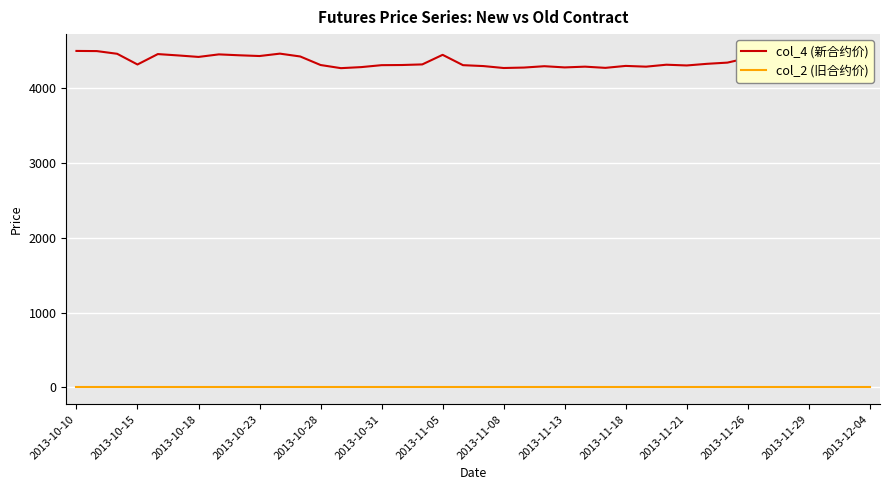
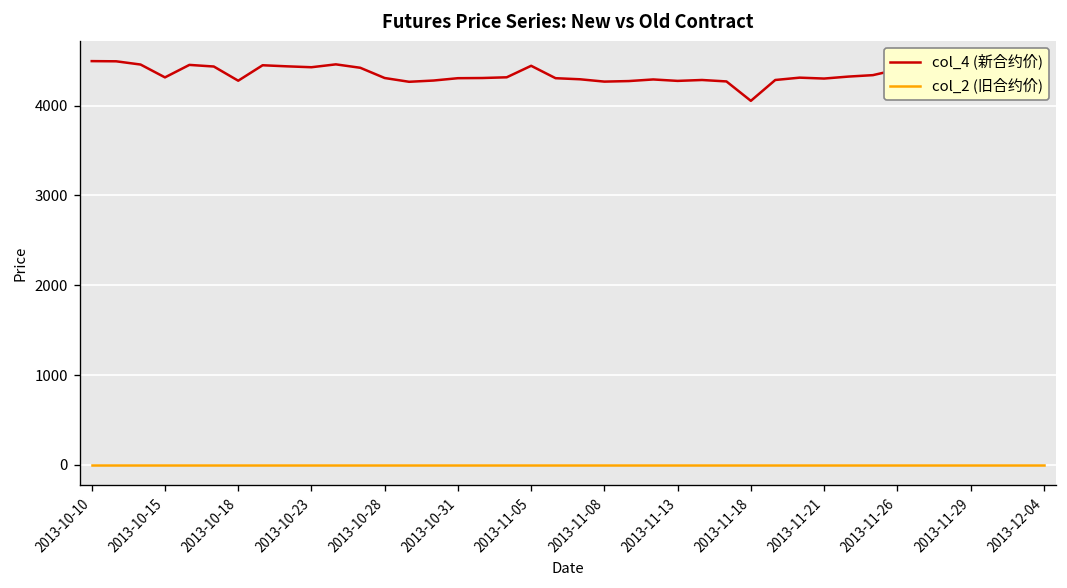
col_4 (新合约价), 2013-10-18: 4400 -> 4300
col_4 (新合约价), 2013-11-18: 4300 -> 4100
